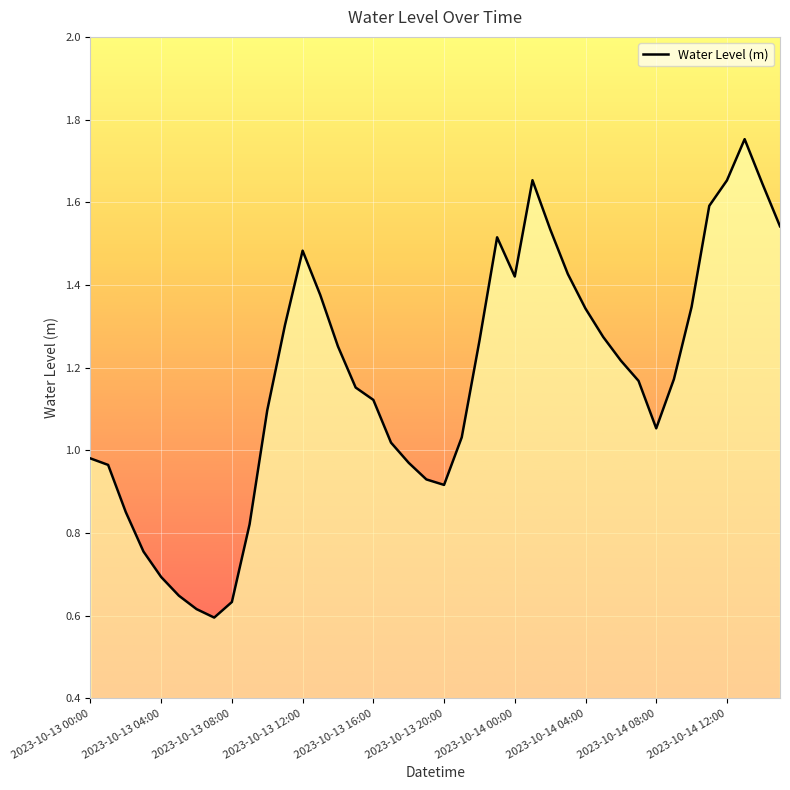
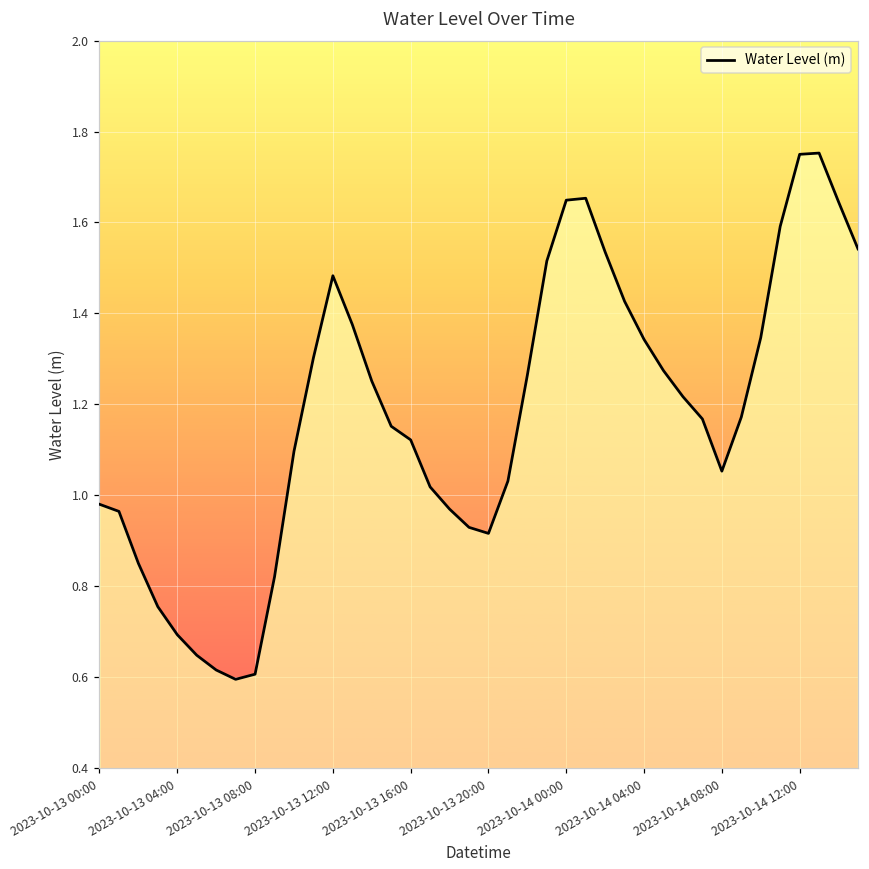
2023-10-13 08:00: 0.63 -> 0.61
2023-10-14 00:00: 1.42 -> 1.65
2023-10-14 12:00: 1.65 -> 1.75
